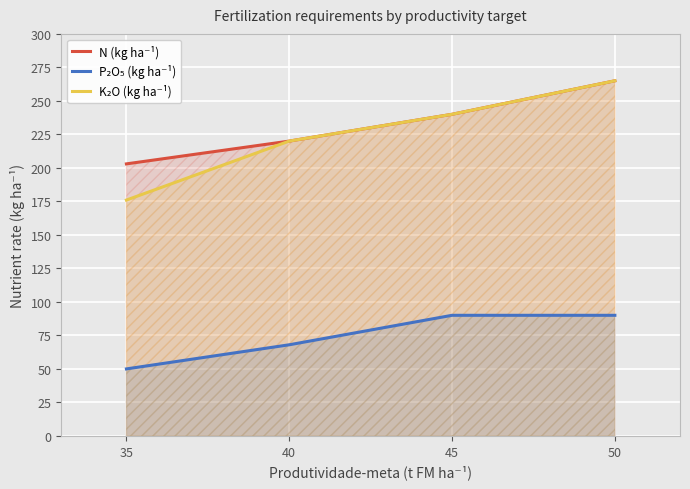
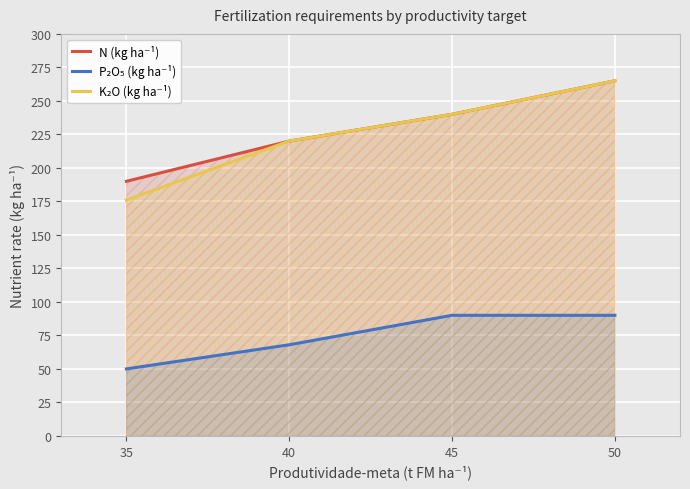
N (kg ha⁻¹), 35: 203 -> 190
